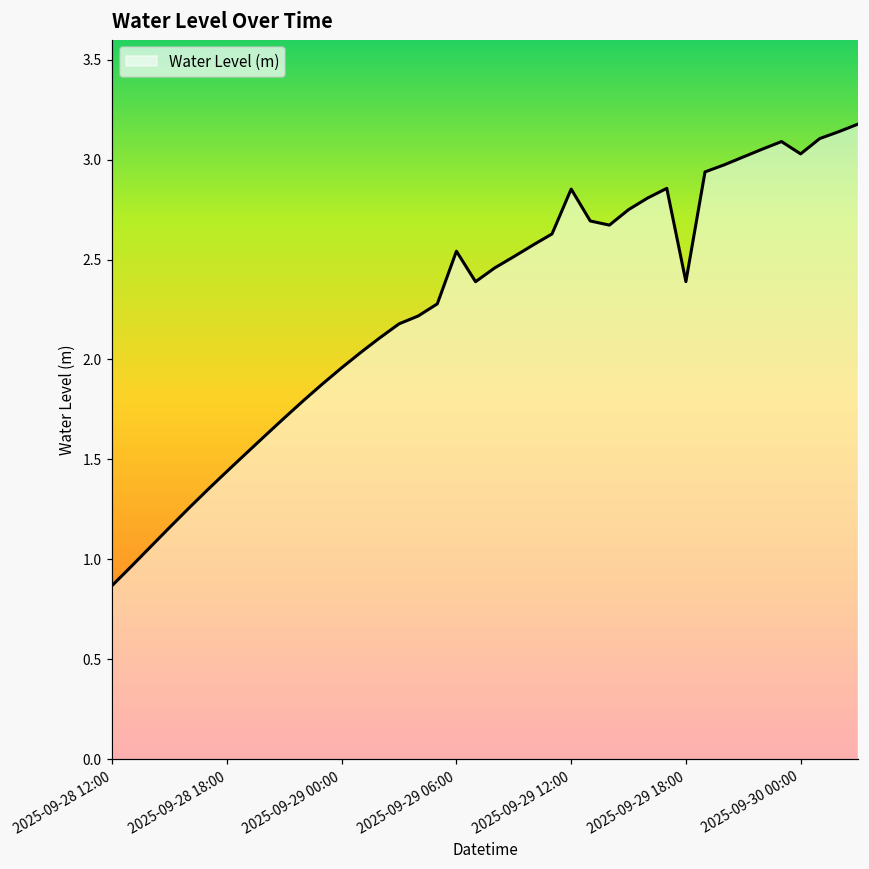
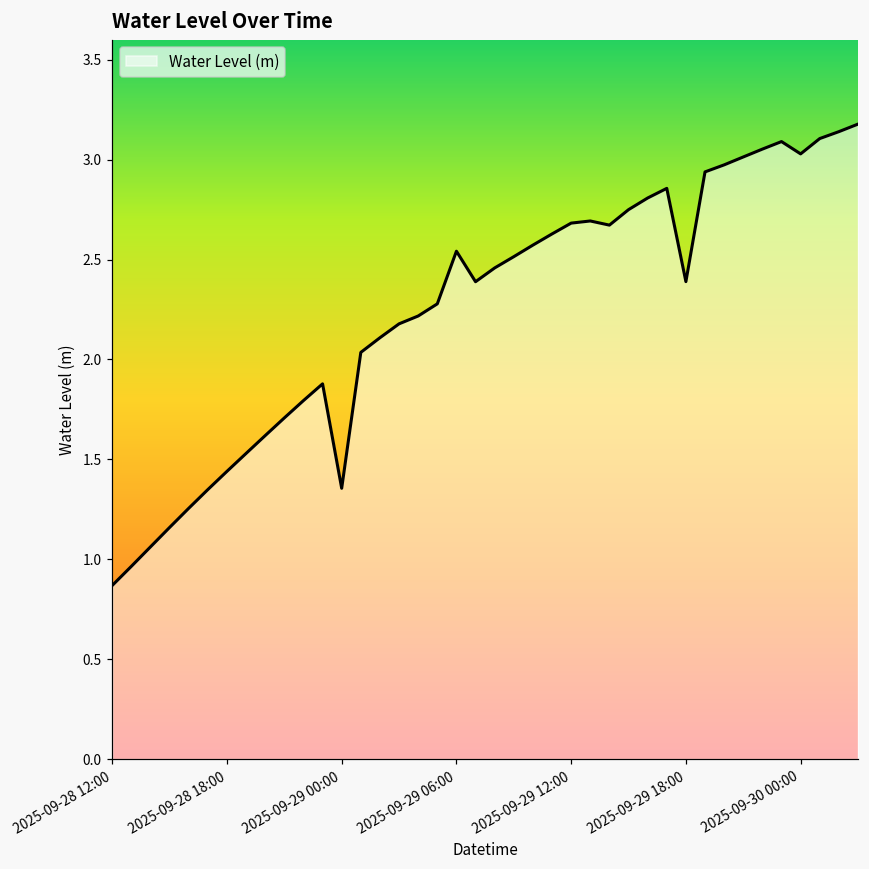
2025-09-29 00:00: 1.96 -> 1.36
2025-09-29 12:00: 2.85 -> 2.68
